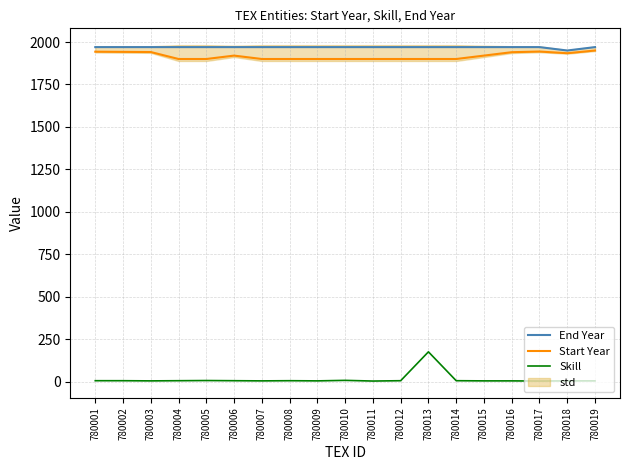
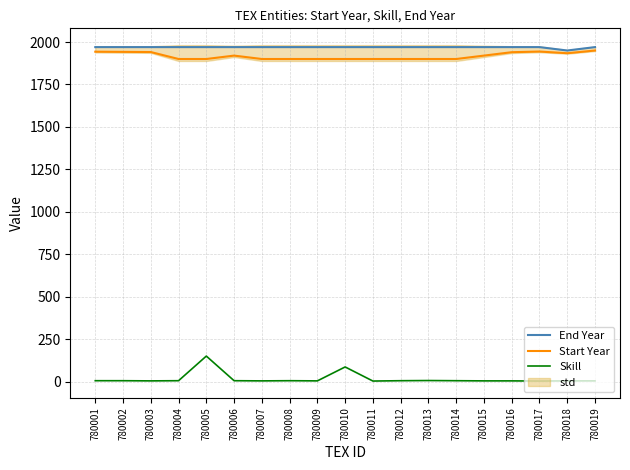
Skill, 780005: 10 -> 150
Skill, 780010: 10 -> 90
Skill, 780013: 180 -> 10
